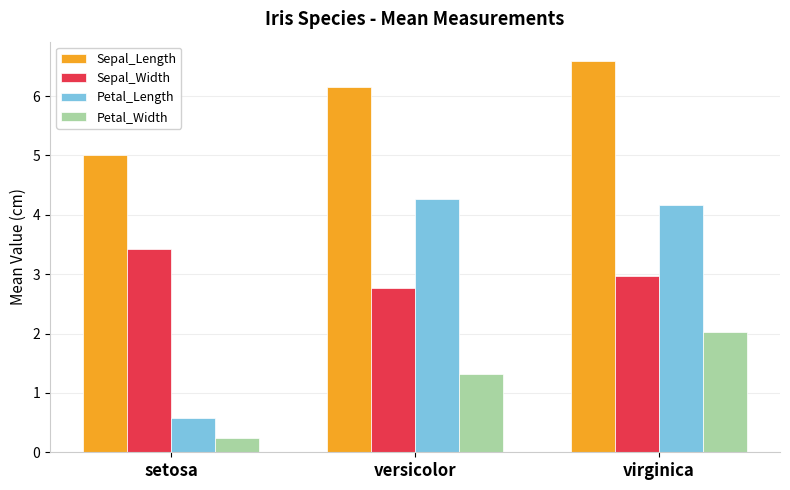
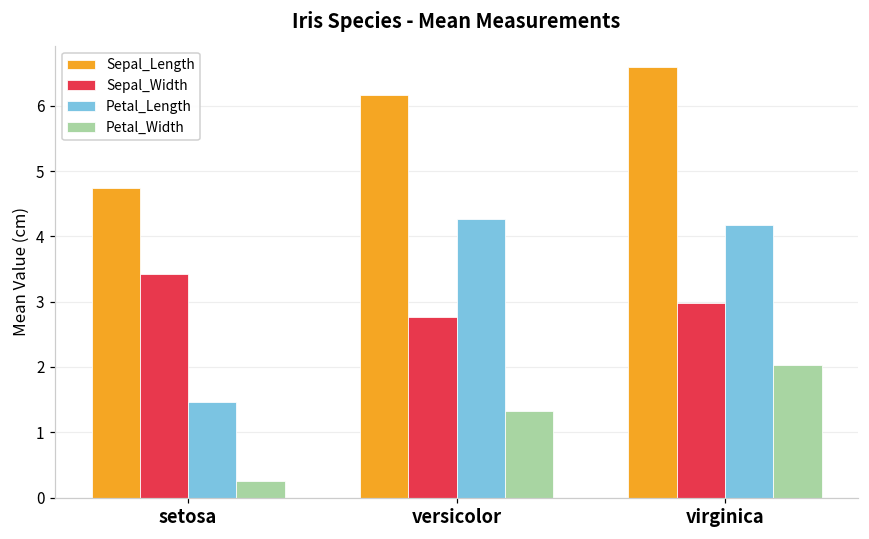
Sepal_Length, setosa: 5.0 -> 4.7
Petal_Length, setosa: 0.6 -> 1.5
